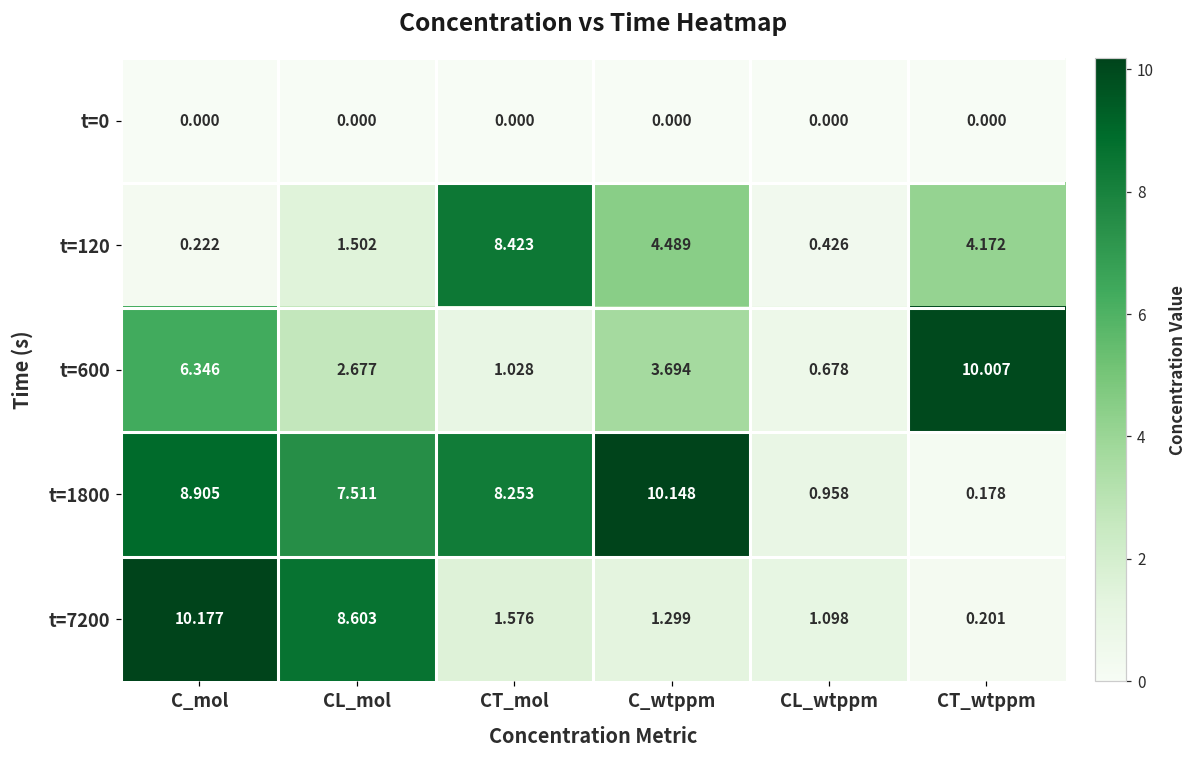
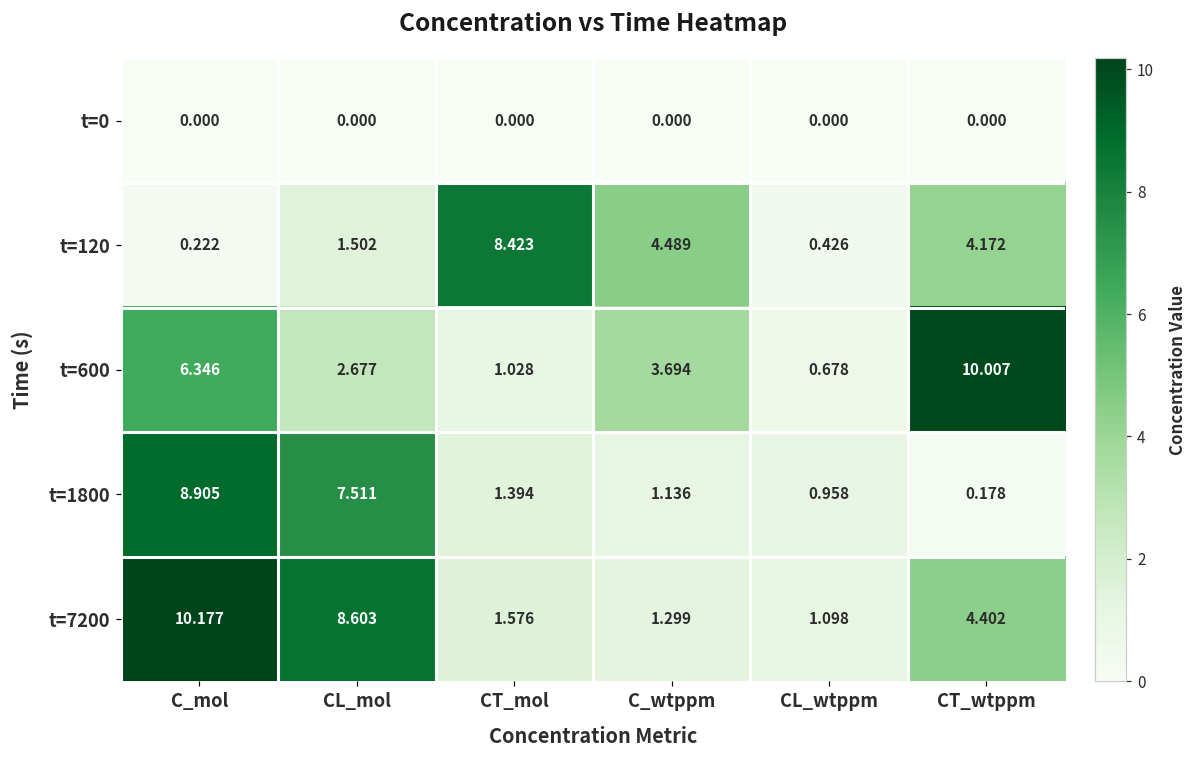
t=1800, CT_mol: 8.253 -> 1.394
t=1800, C_wtppm: 10.148 -> 1.136
t=7200, CT_wtppm: 0.201 -> 4.402
